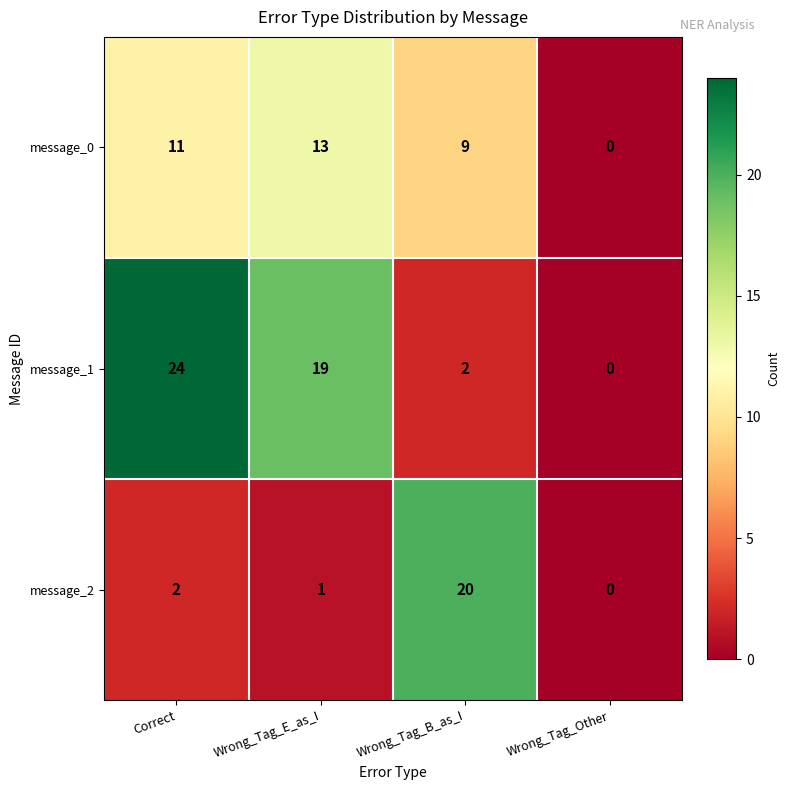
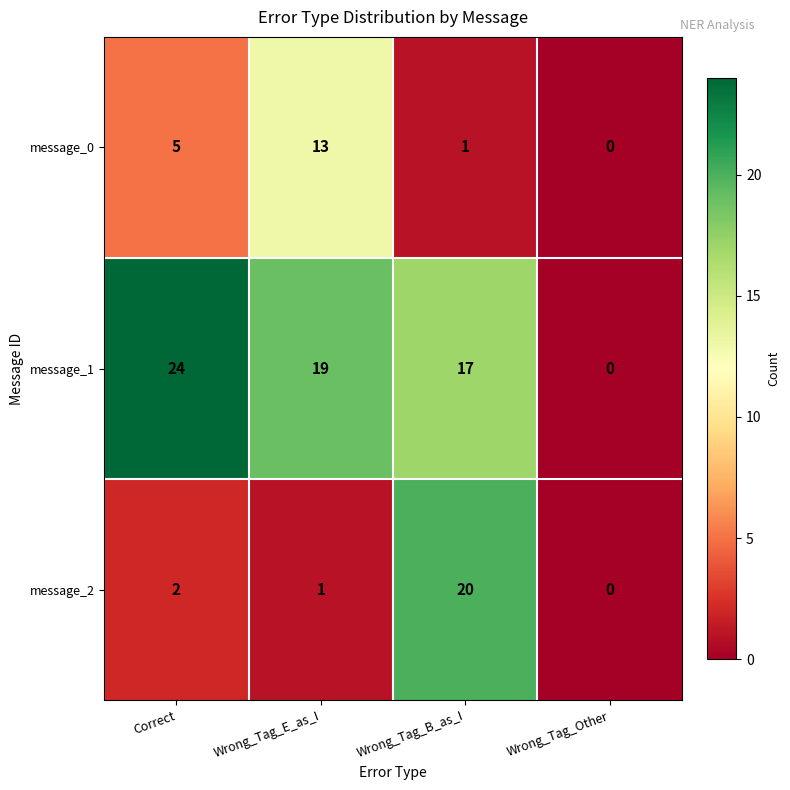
message_0, Correct: 11 -> 5
message_0, Wrong_Tag_B_as_I: 9 -> 1
message_1, Wrong_Tag_B_as_I: 2 -> 17
